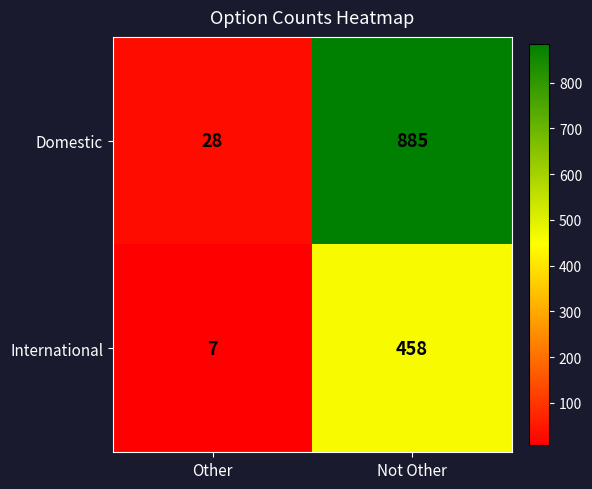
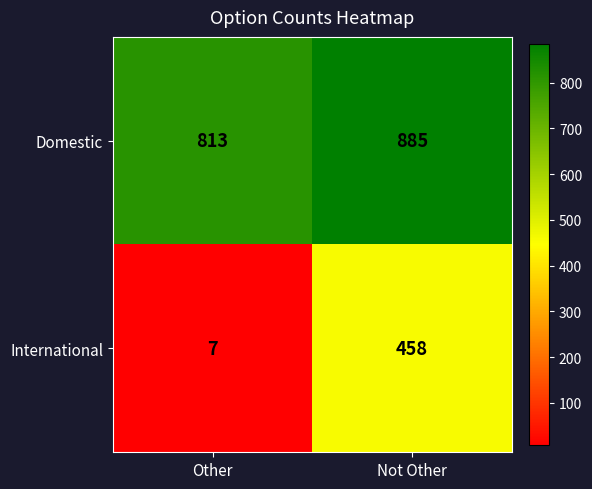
Domestic, Other: 28 -> 813
